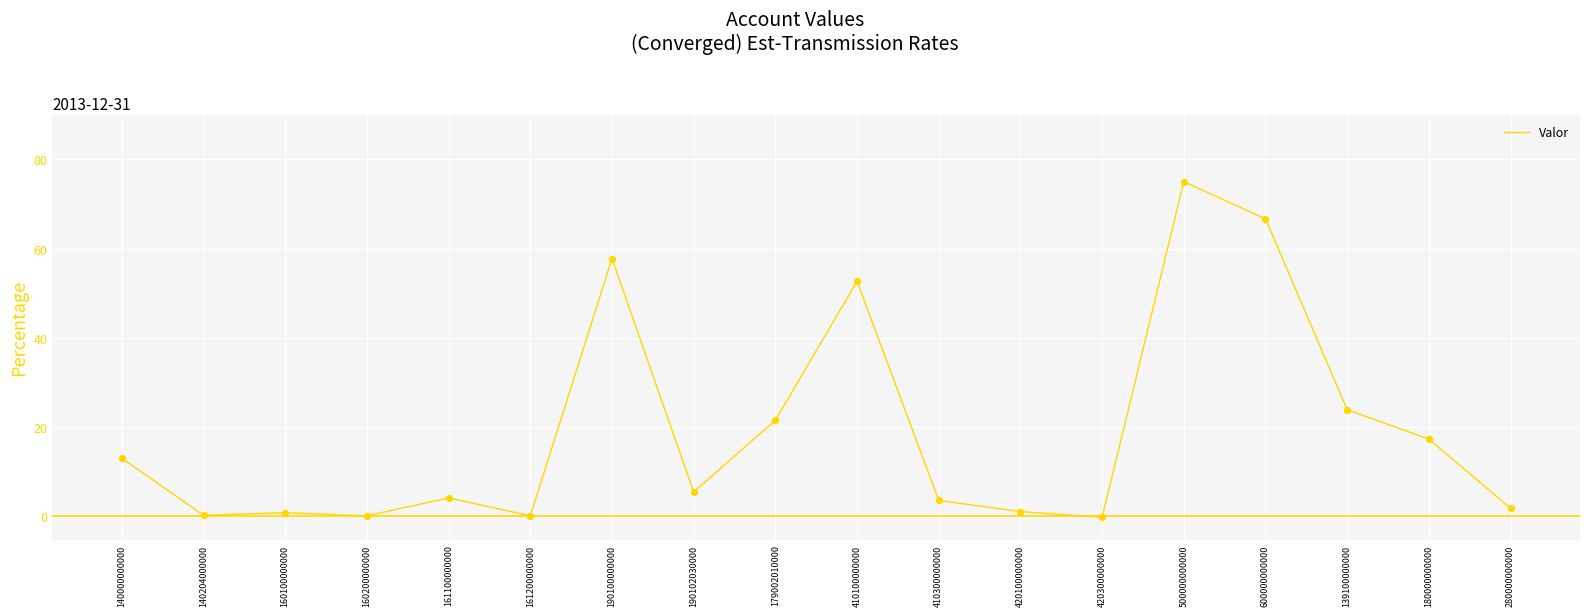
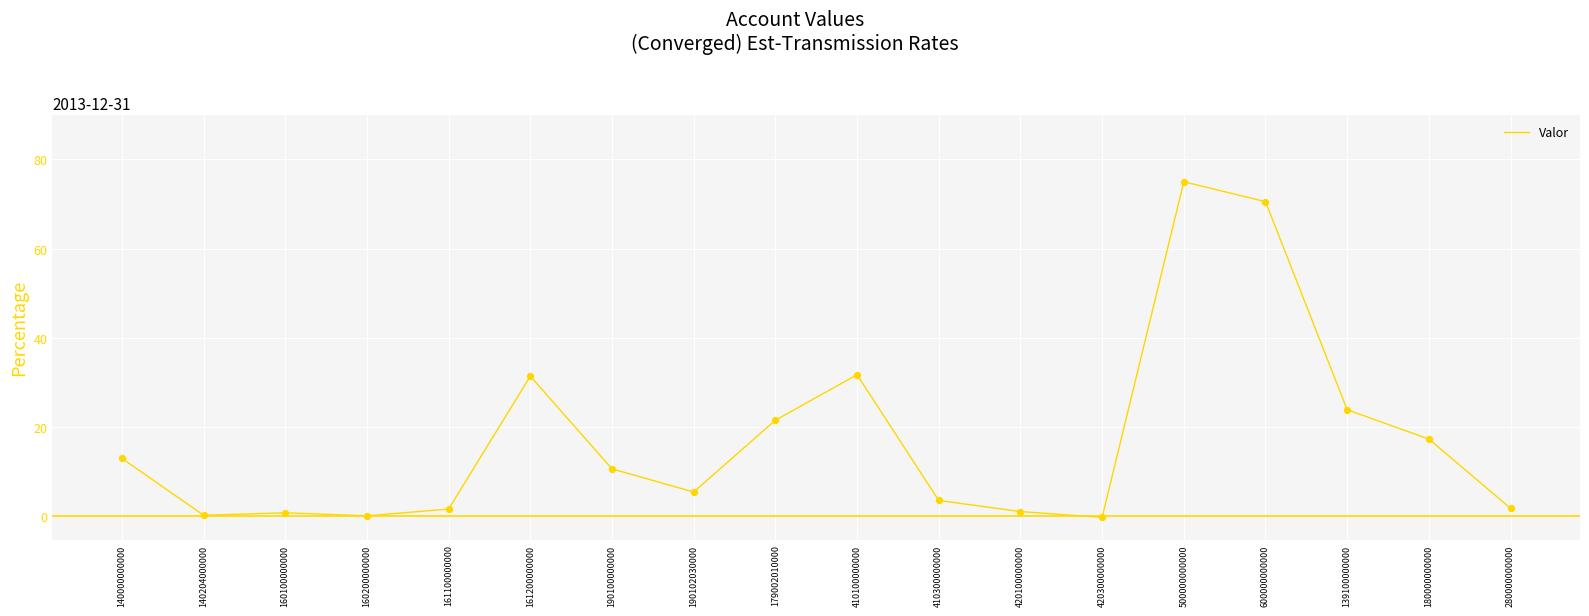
161100000000: 4 -> 2
161200000000: 0 -> 31
190100000000: 58 -> 11
410100000000: 53 -> 32
600000000000: 67 -> 71
